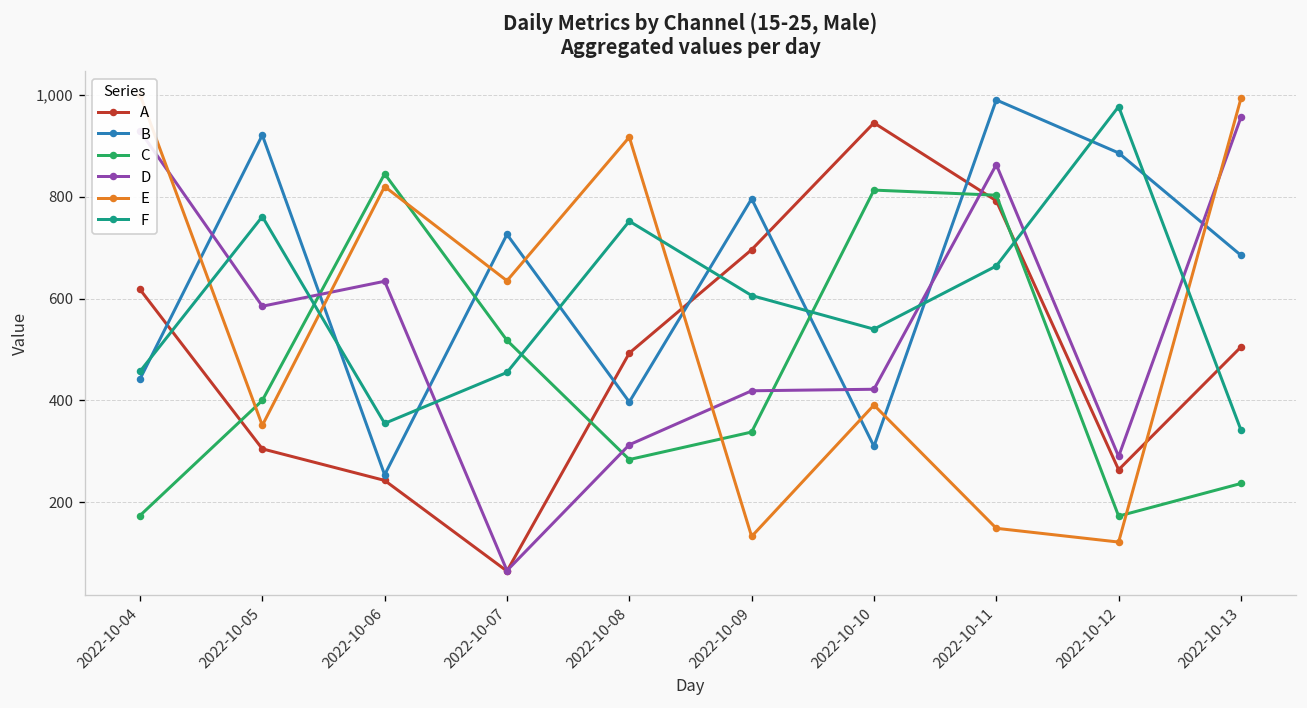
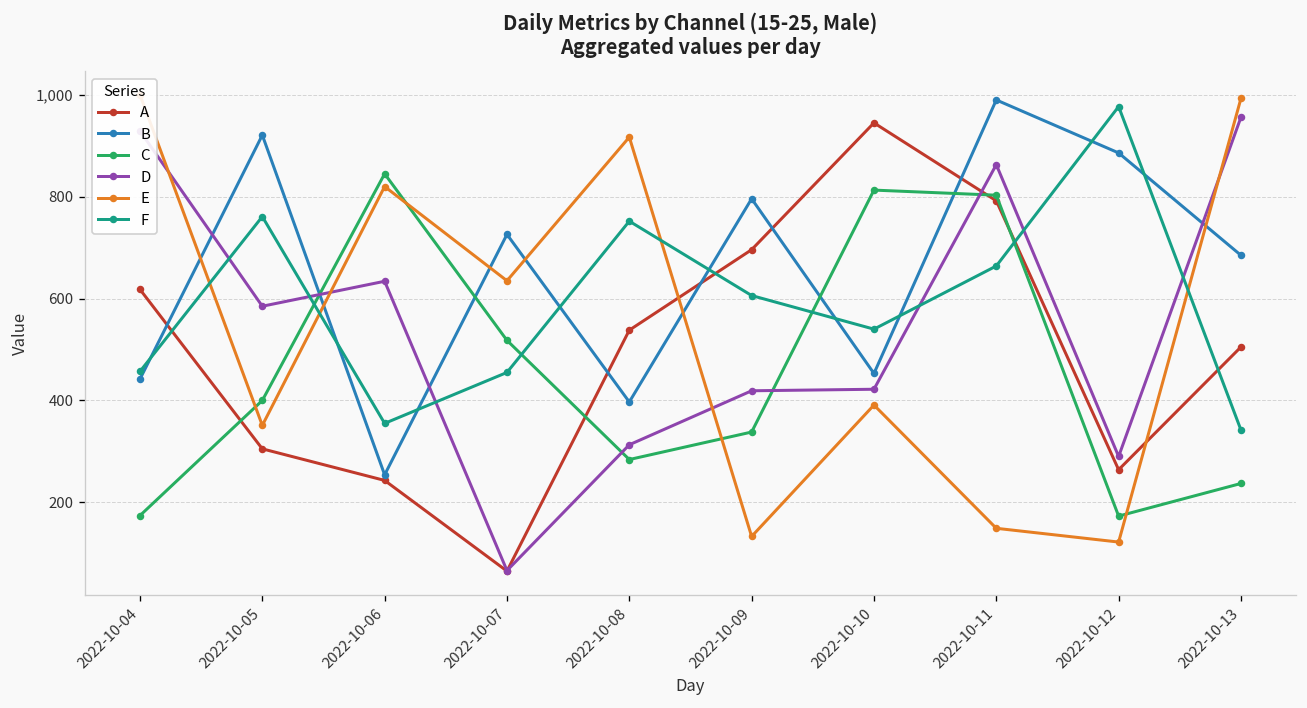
A, 2022-10-08: 490 -> 540
B, 2022-10-10: 310 -> 450
